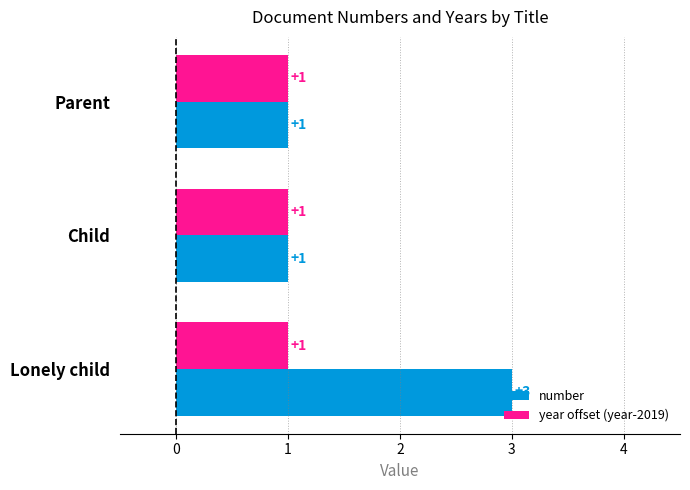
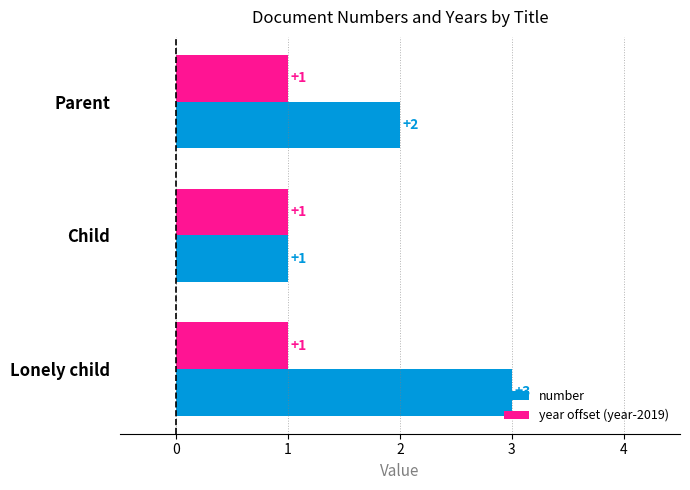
number, Parent: +1 -> +2
